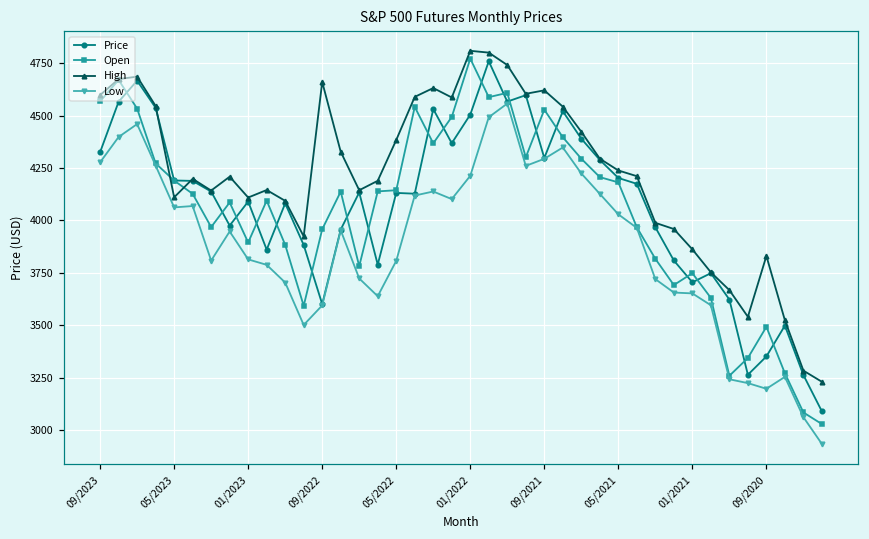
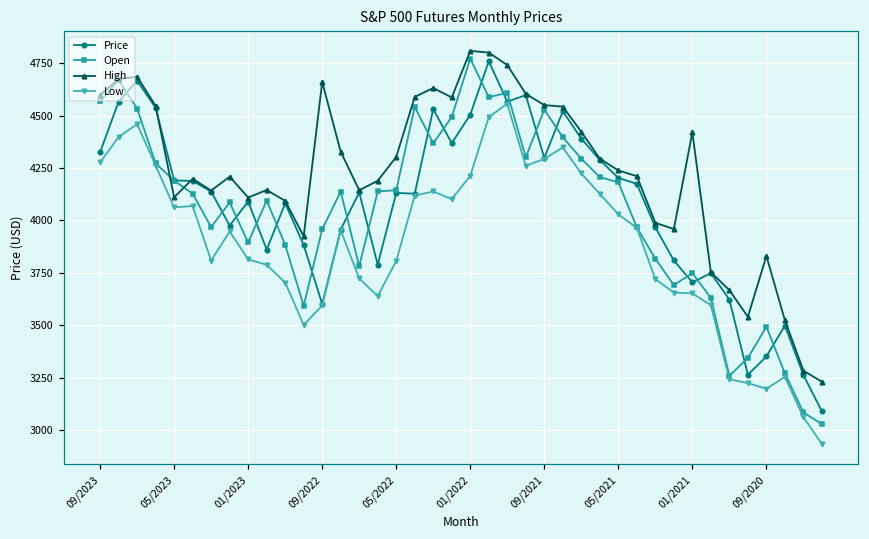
High, 05/2022: 4380 -> 4300
High, 09/2021: 4620 -> 4550
High, 01/2021: 3860 -> 4420
